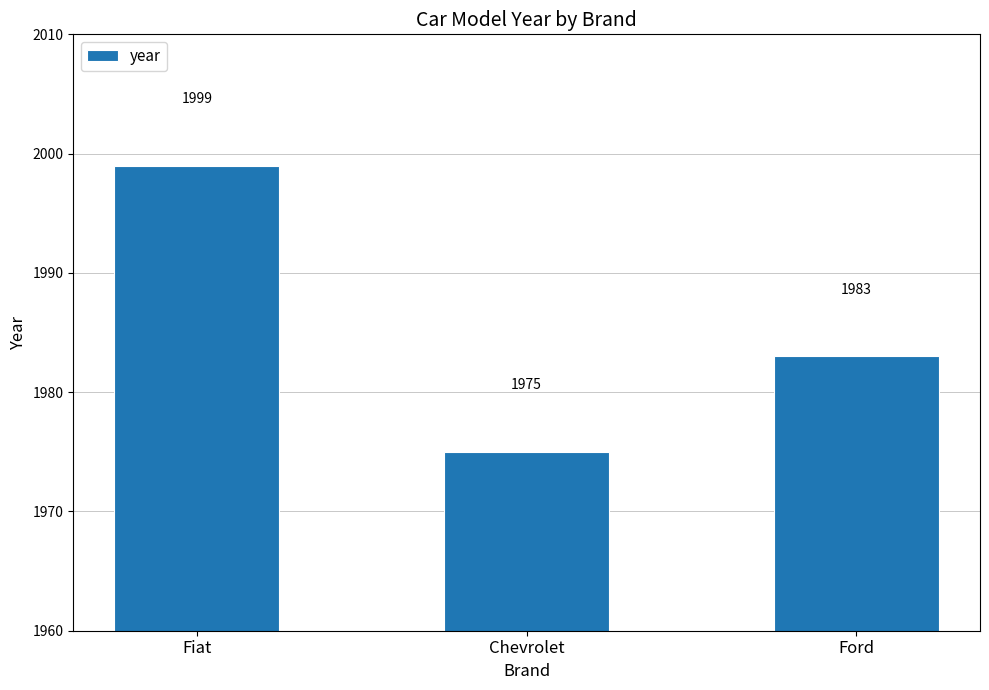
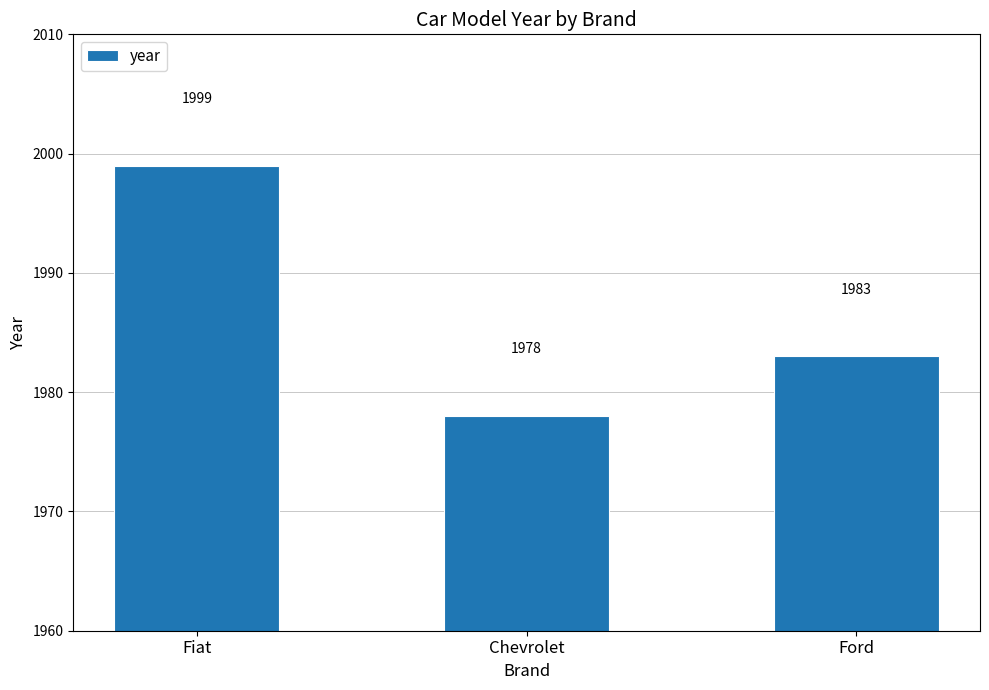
Chevrolet: 1975 -> 1978
